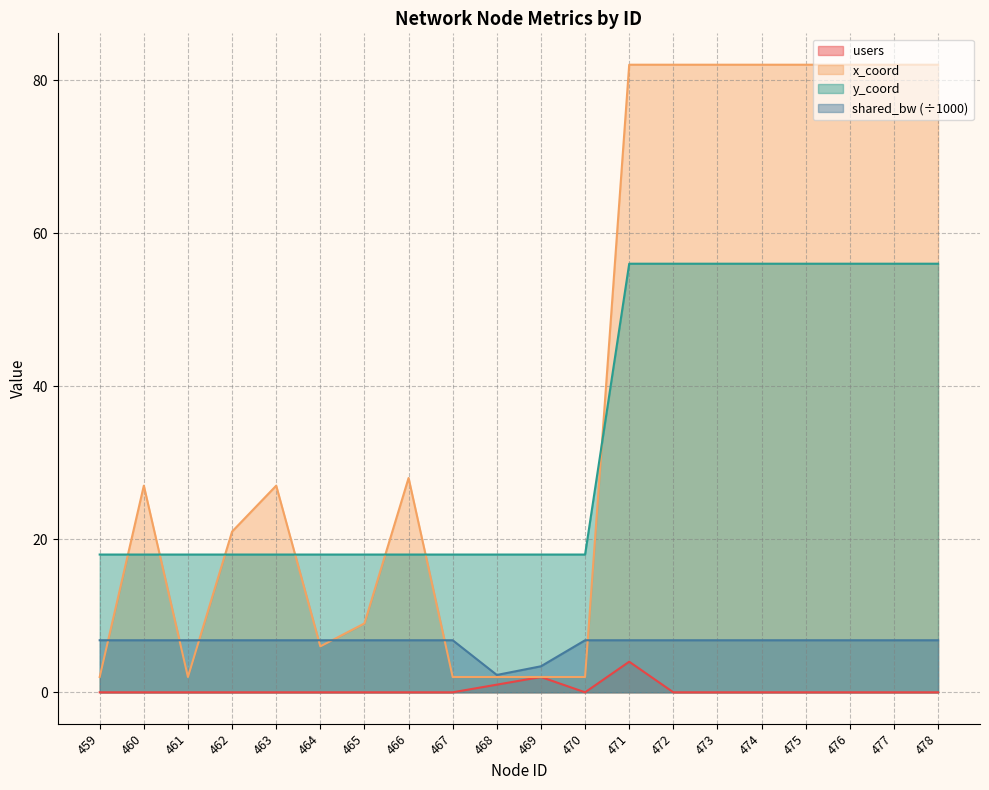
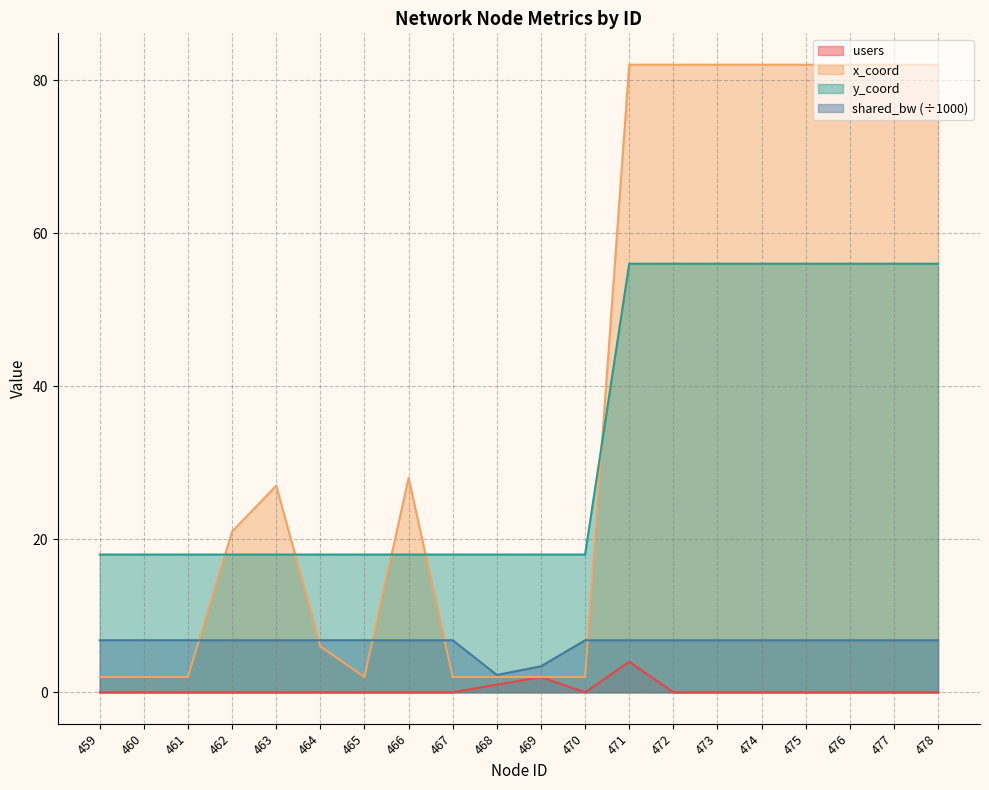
x_coord, 460: 27 -> 2
x_coord, 465: 9 -> 2
